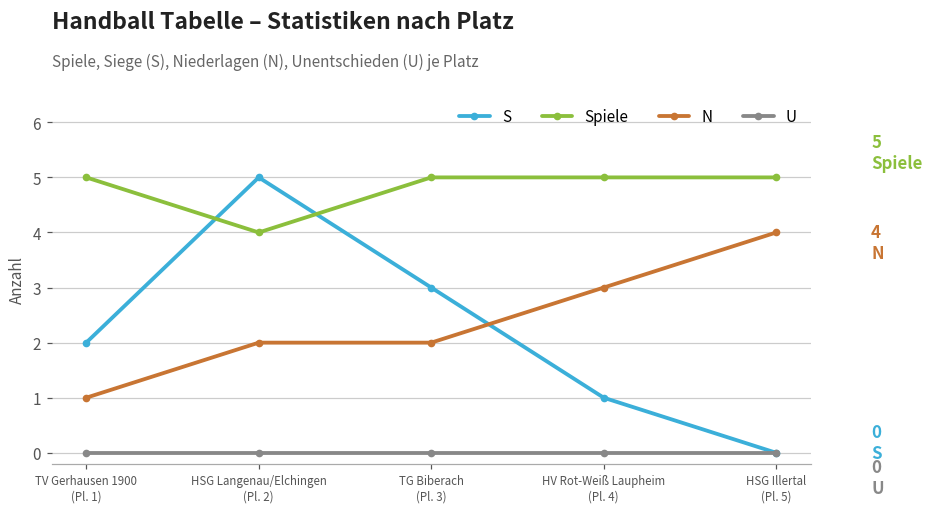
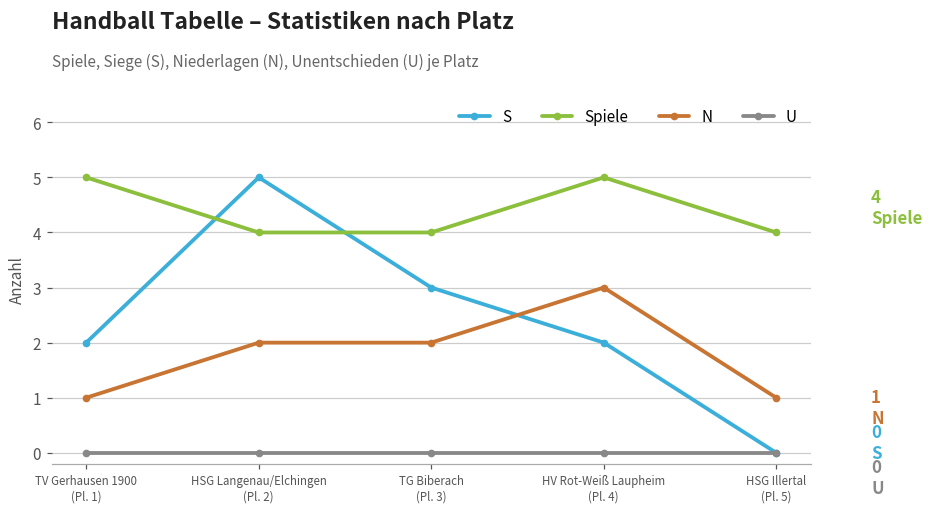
Spiele, TG Biberach (Pl. 3): 5 -> 4
S, HV Rot-Weiß Laupheim (Pl. 4): 1 -> 2
Spiele, HSG Illertal (Pl. 5): 5 -> 4
N, HSG Illertal (Pl. 5): 4 -> 1
